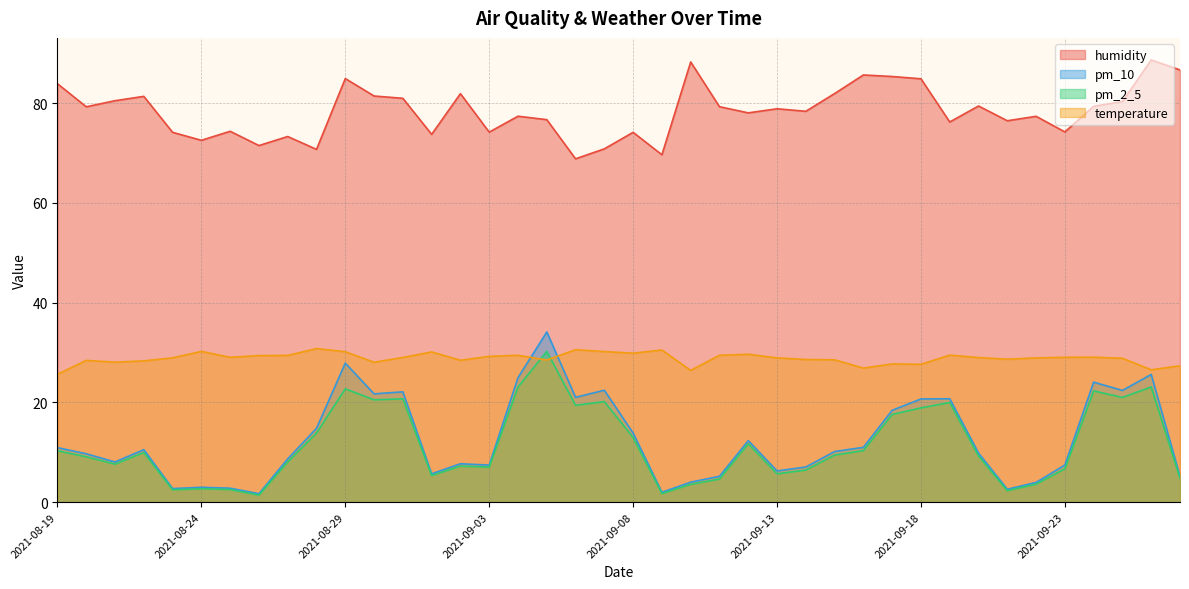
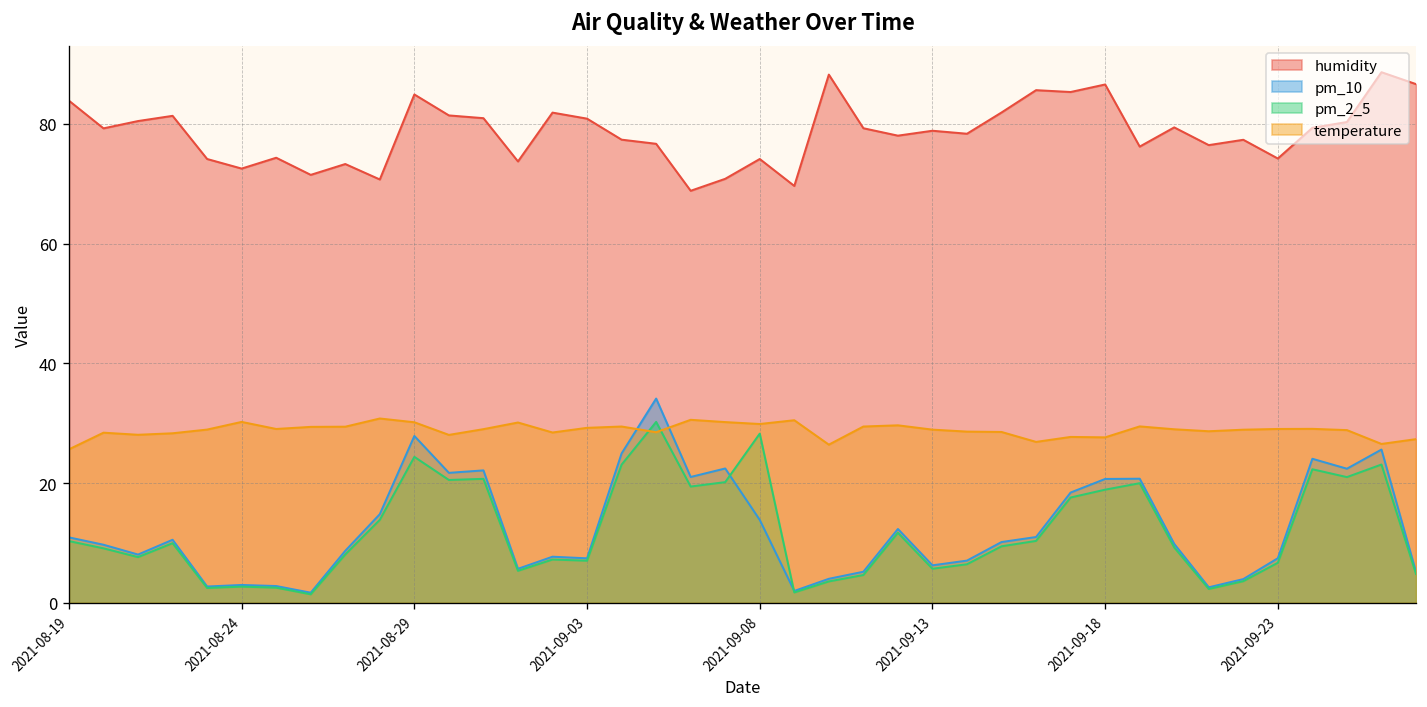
pm_2_5, 2021-08-29: 23 -> 24
humidity, 2021-09-03: 74 -> 81
pm_2_5, 2021-09-08: 13 -> 28
humidity, 2021-09-18: 85 -> 87
